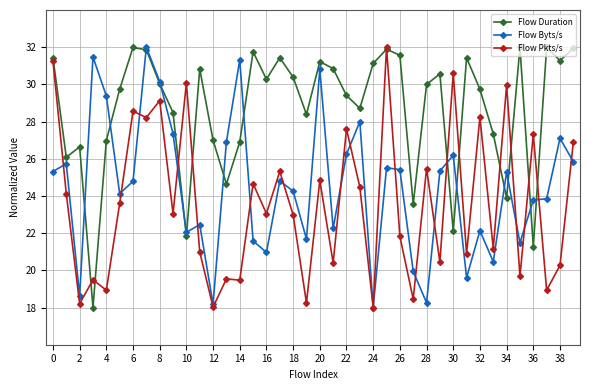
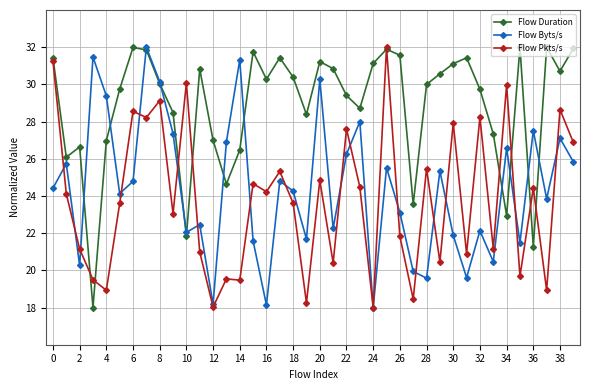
Flow Byts/s, 0: 25.3 -> 24.4
Flow Byts/s, 2: 18.6 -> 20.3
Flow Pkts/s, 2: 18.2 -> 21.1
Flow Duration, 14: 26.9 -> 26.5
Flow Byts/s, 16: 21.0 -> 18.1
Flow Pkts/s, 16: 23.1 -> 24.2
Flow Pkts/s, 18: 23.0 -> 23.6
Flow Byts/s, 20: 30.8 -> 30.3
Flow Byts/s, 26: 25.4 -> 23.1
Flow Byts/s, 28: 18.3 -> 19.6
Flow Duration, 30: 22.1 -> 31.1
Flow Byts/s, 30: 26.2 -> 21.9
Flow Pkts/s, 30: 30.6 -> 27.9
Flow Duration, 34: 23.9 -> 22.9
Flow Byts/s, 34: 25.3 -> 26.6
Flow Byts/s, 36: 23.8 -> 27.5
Flow Pkts/s, 36: 27.3 -> 24.4
Flow Duration, 38: 31.3 -> 30.7
Flow Pkts/s, 38: 20.3 -> 28.6
